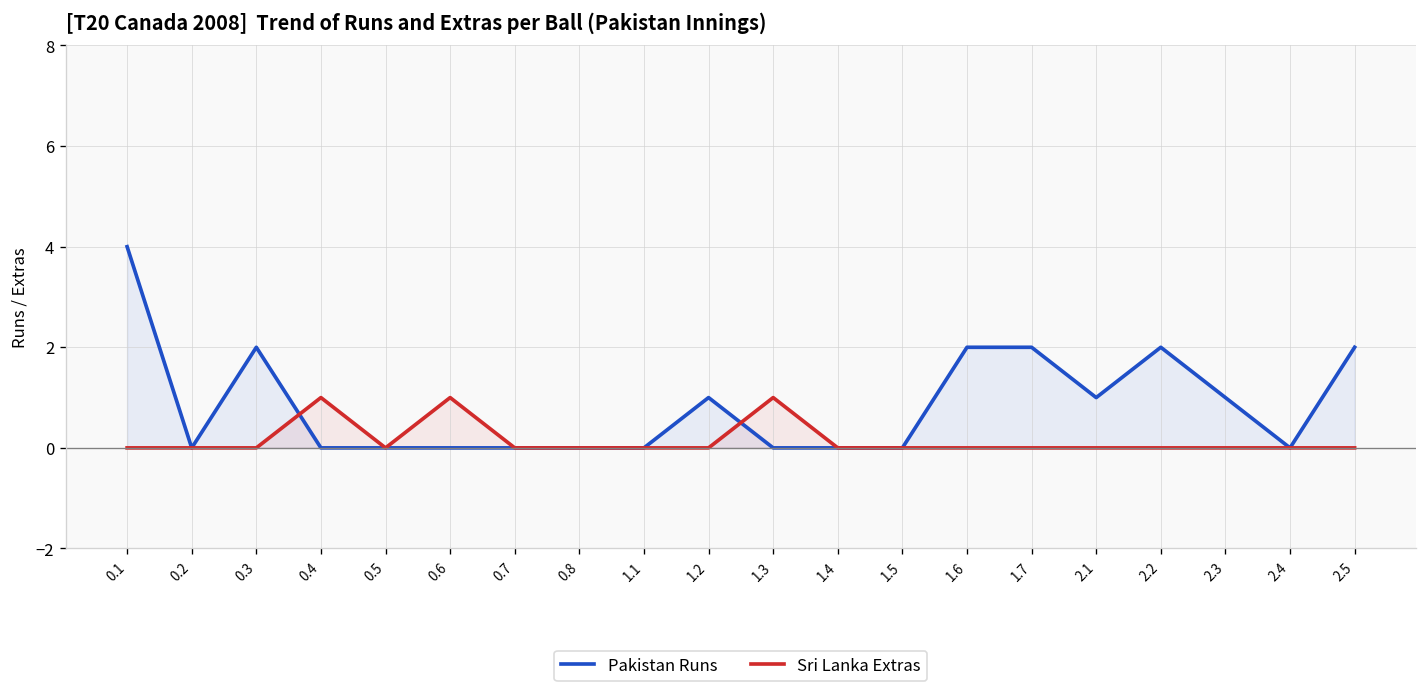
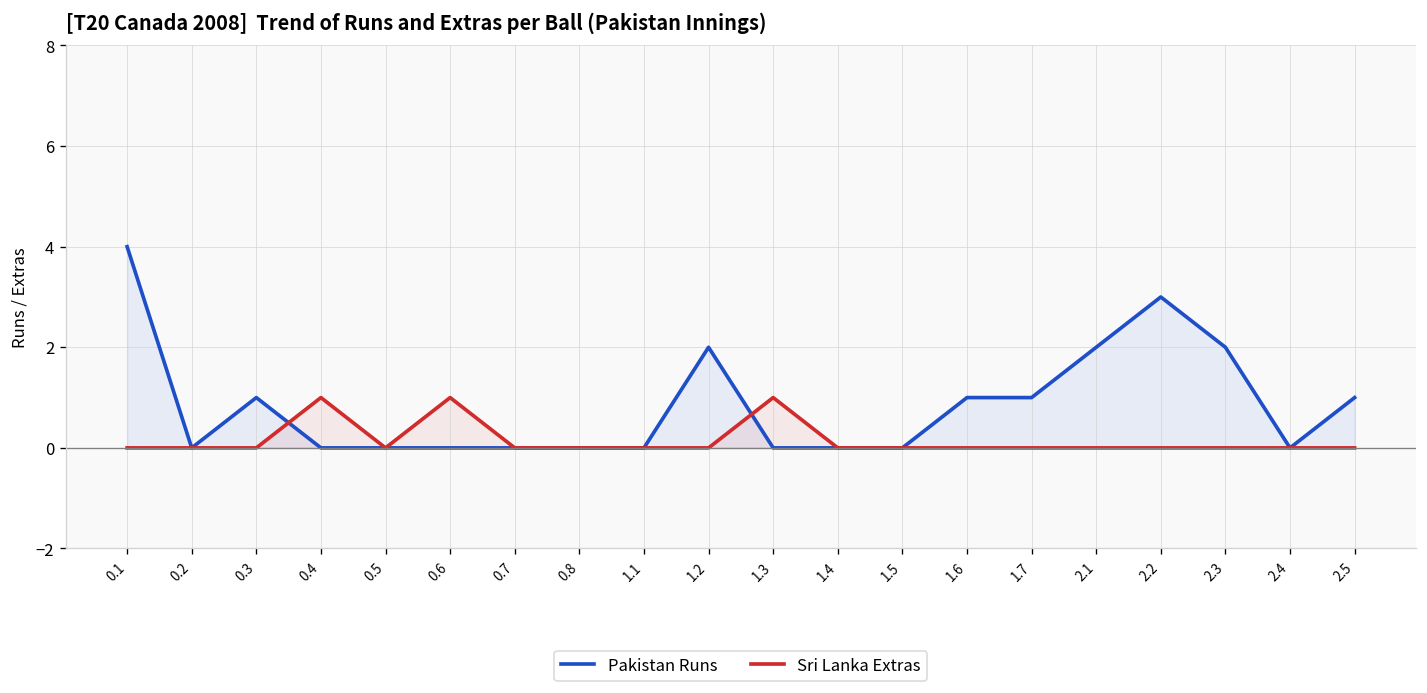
Pakistan Runs, 0.3: 2 -> 1
Pakistan Runs, 1.2: 1 -> 2
Pakistan Runs, 1.6: 2 -> 1
Pakistan Runs, 1.7: 2 -> 1
Pakistan Runs, 2.1: 1 -> 2
Pakistan Runs, 2.2: 2 -> 3
Pakistan Runs, 2.3: 1 -> 2
Pakistan Runs, 2.5: 2 -> 1
